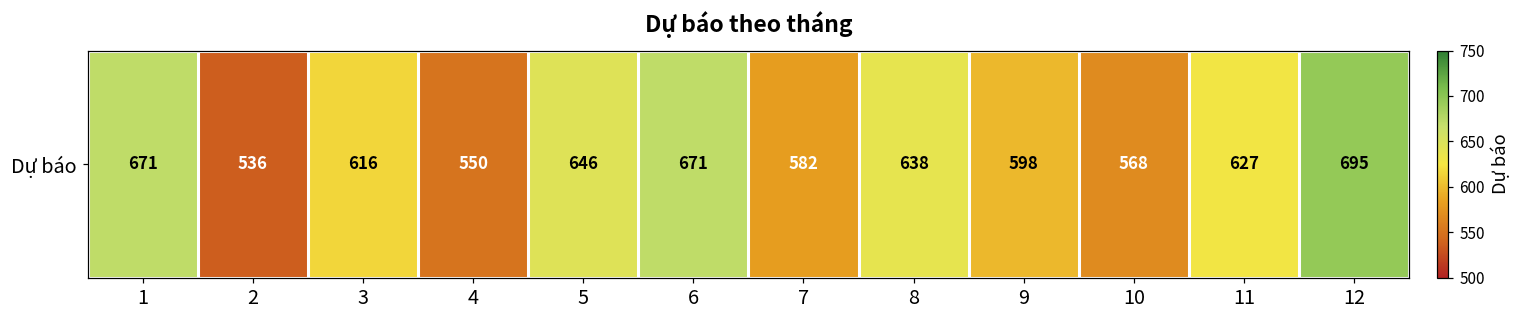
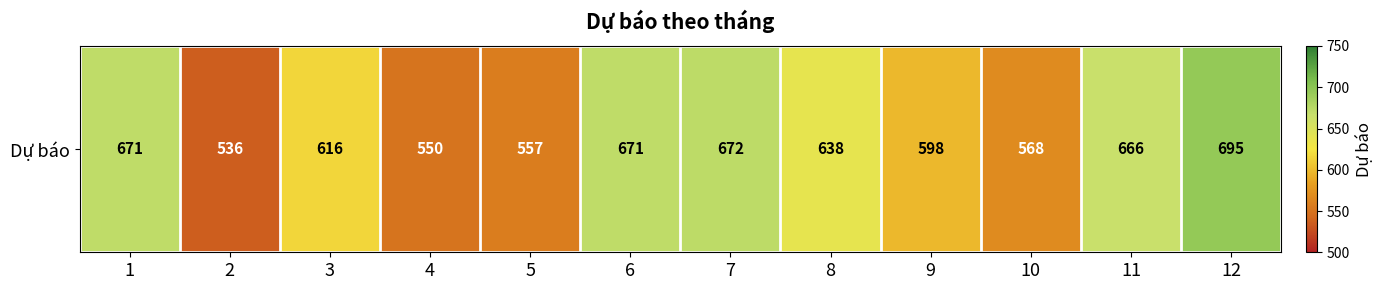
Dự báo, 5: 646 -> 557
Dự báo, 7: 582 -> 672
Dự báo, 11: 627 -> 666
